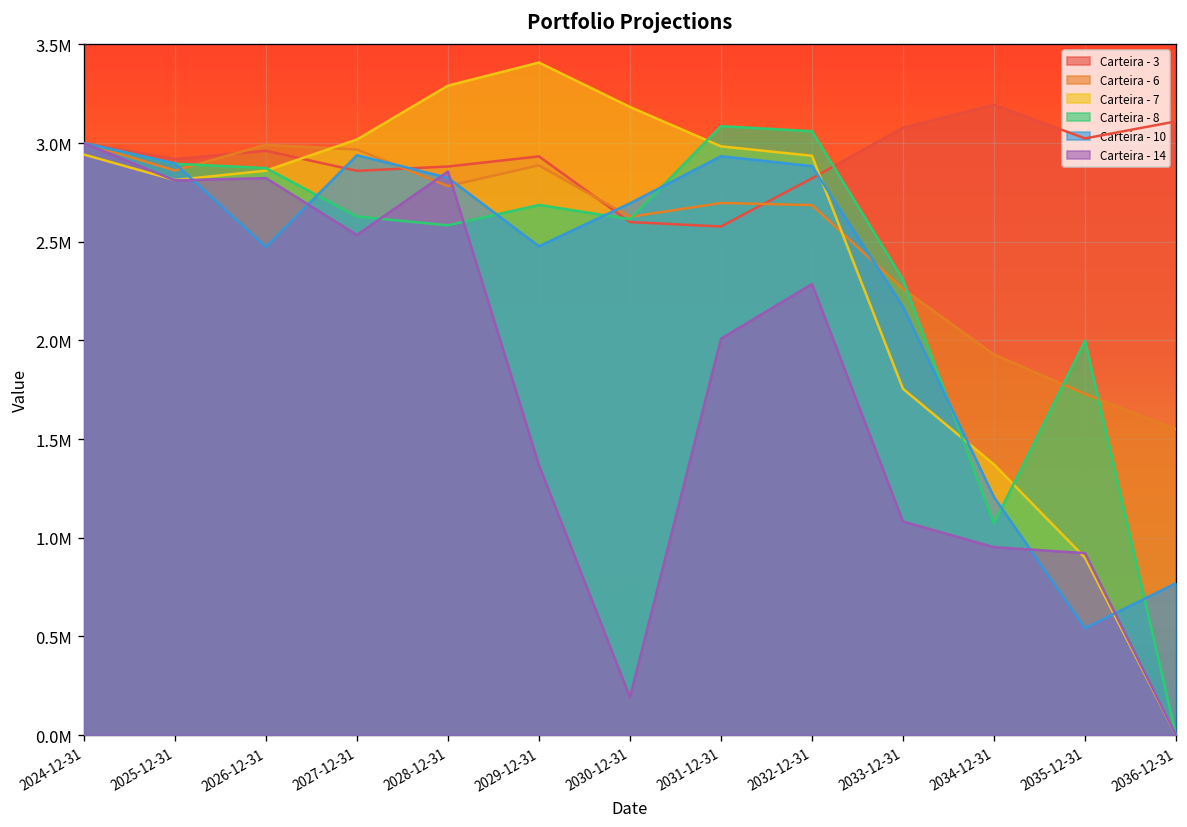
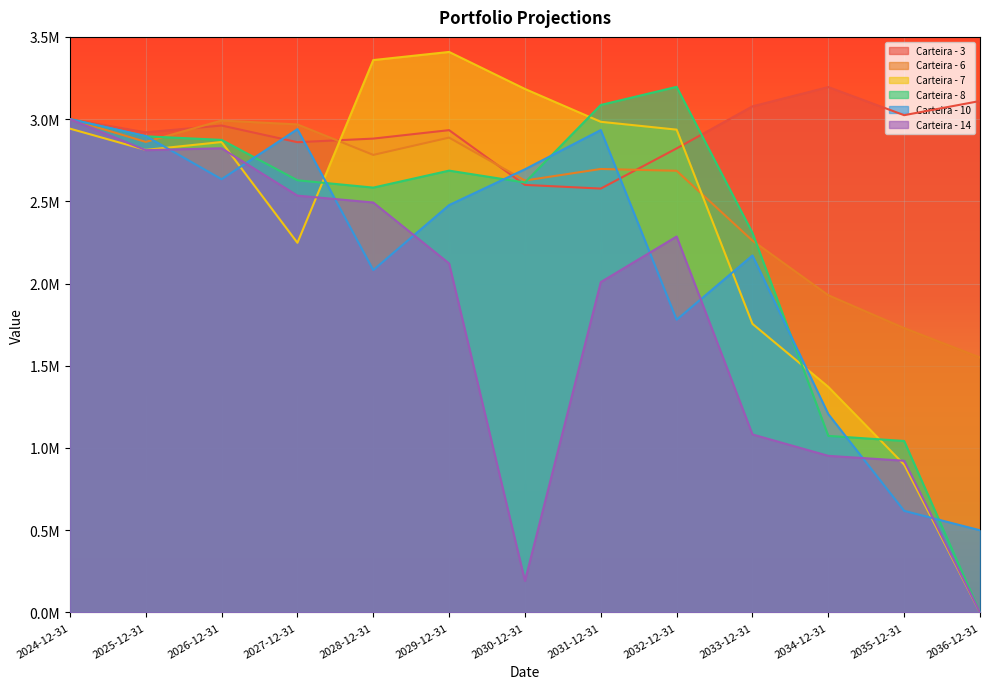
Carteira - 10, 2026-12-31: 2470000 -> 2630000
Carteira - 7, 2027-12-31: 3020000 -> 2250000
Carteira - 7, 2028-12-31: 3290000 -> 3360000
Carteira - 10, 2028-12-31: 2820000 -> 2080000
Carteira - 14, 2028-12-31: 2860000 -> 2490000
Carteira - 14, 2029-12-31: 1370000 -> 2120000
Carteira - 8, 2032-12-31: 3060000 -> 3200000
Carteira - 10, 2032-12-31: 2880000 -> 1780000
Carteira - 8, 2035-12-31: 2000000 -> 1040000
Carteira - 10, 2035-12-31: 540000 -> 620000
Carteira - 10, 2036-12-31: 770000 -> 500000
